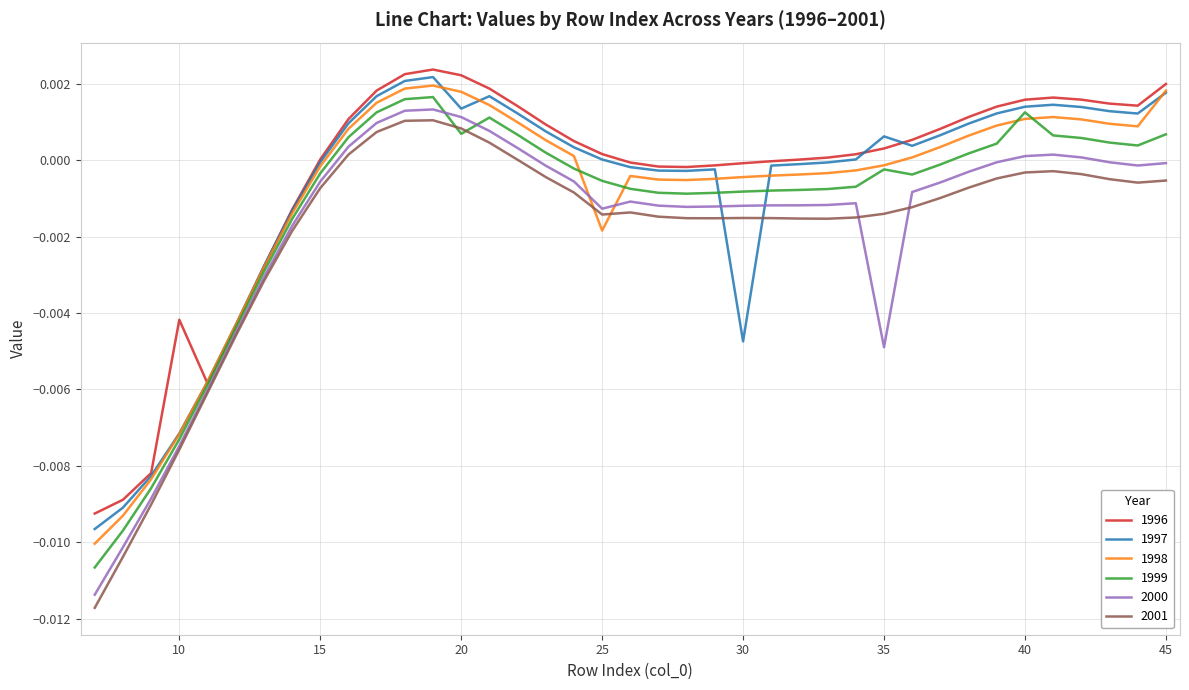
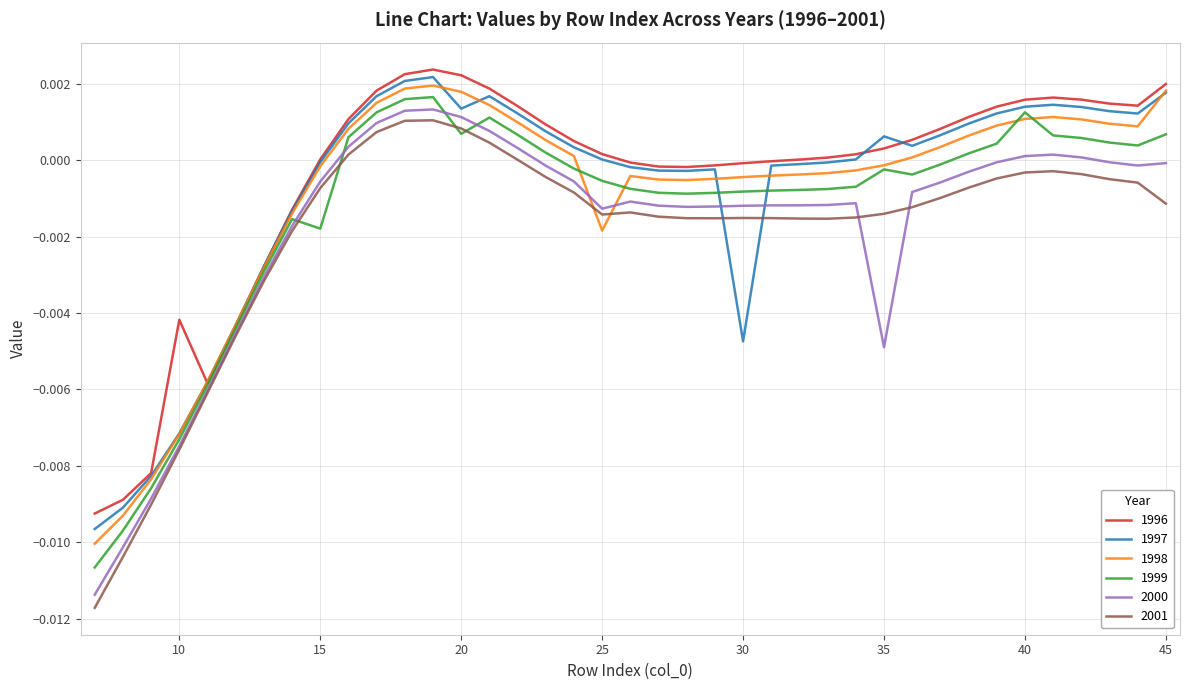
1999, 15: -0.0003 -> -0.0018
2001, 45: -0.0005 -> -0.0011
